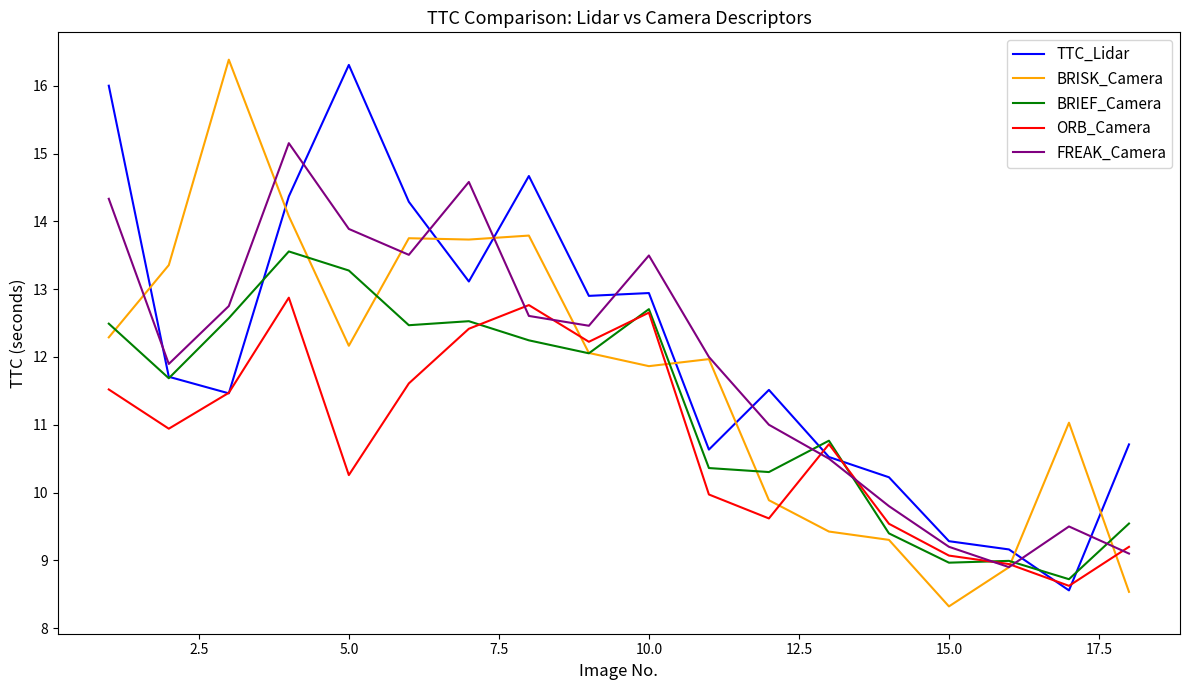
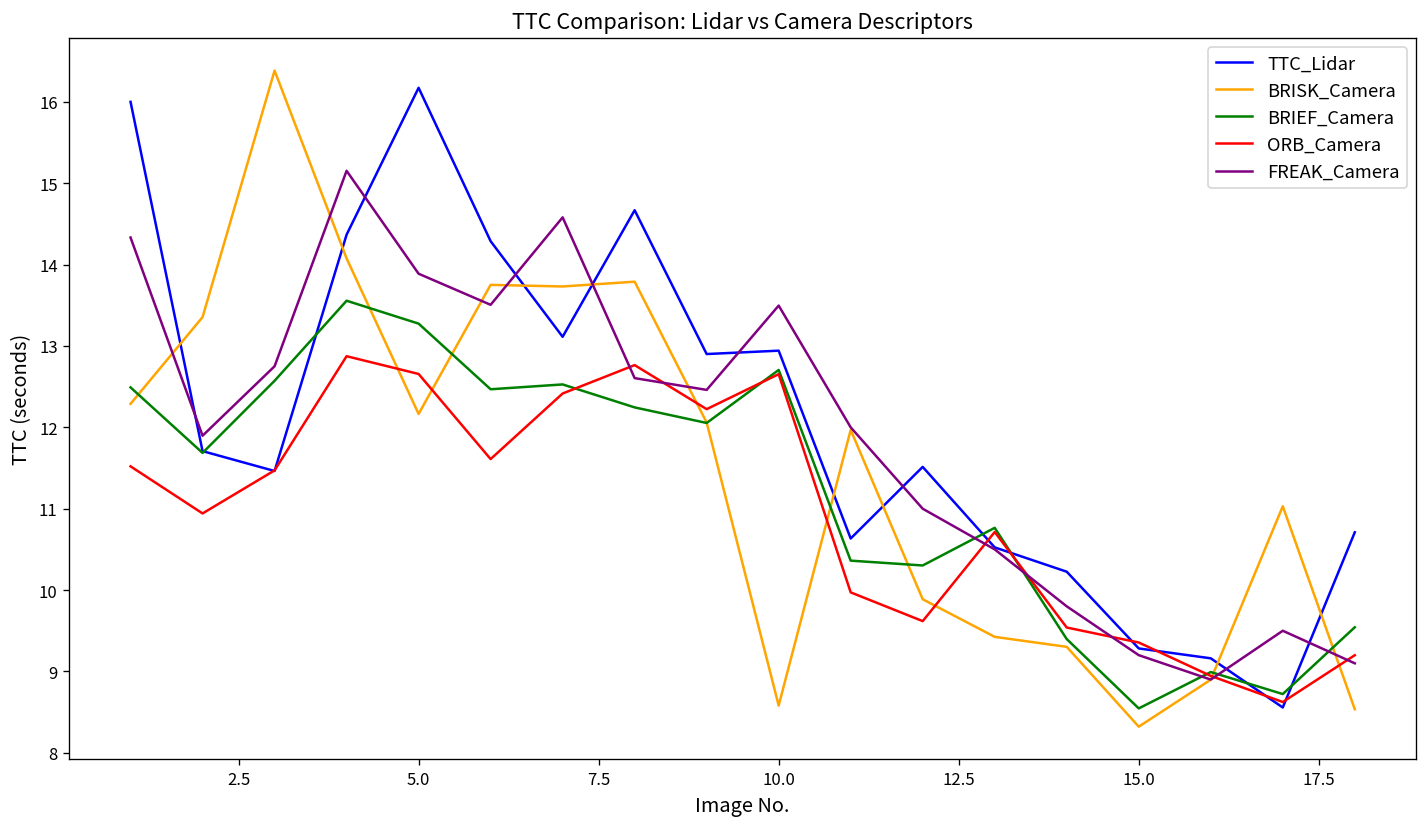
TTC_Lidar, 5.0: 16.3 -> 16.2
ORB_Camera, 5.0: 10.3 -> 12.7
BRISK_Camera, 10.0: 11.9 -> 8.6
BRIEF_Camera, 15.0: 9.0 -> 8.5
ORB_Camera, 15.0: 9.1 -> 9.4
